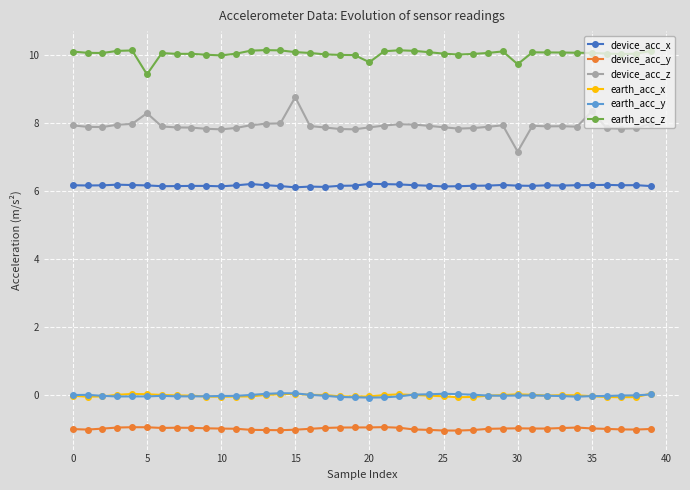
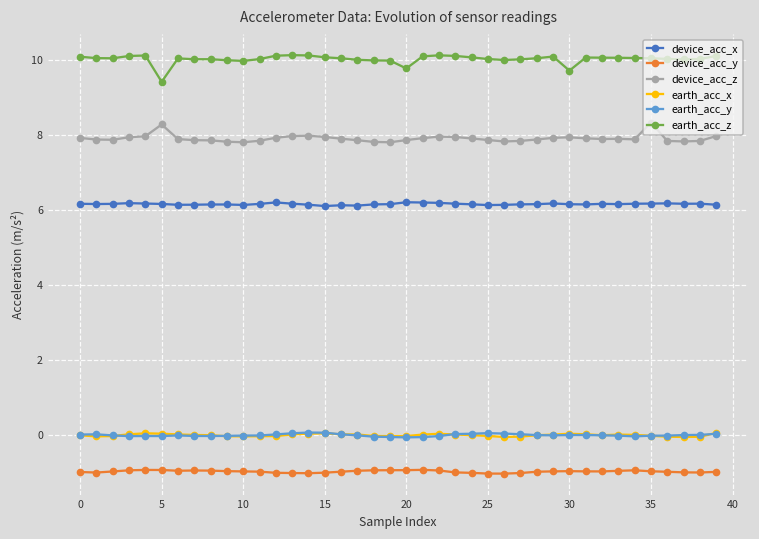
device_acc_z, 15: 8.8 -> 8.0
device_acc_z, 30: 7.2 -> 7.9
